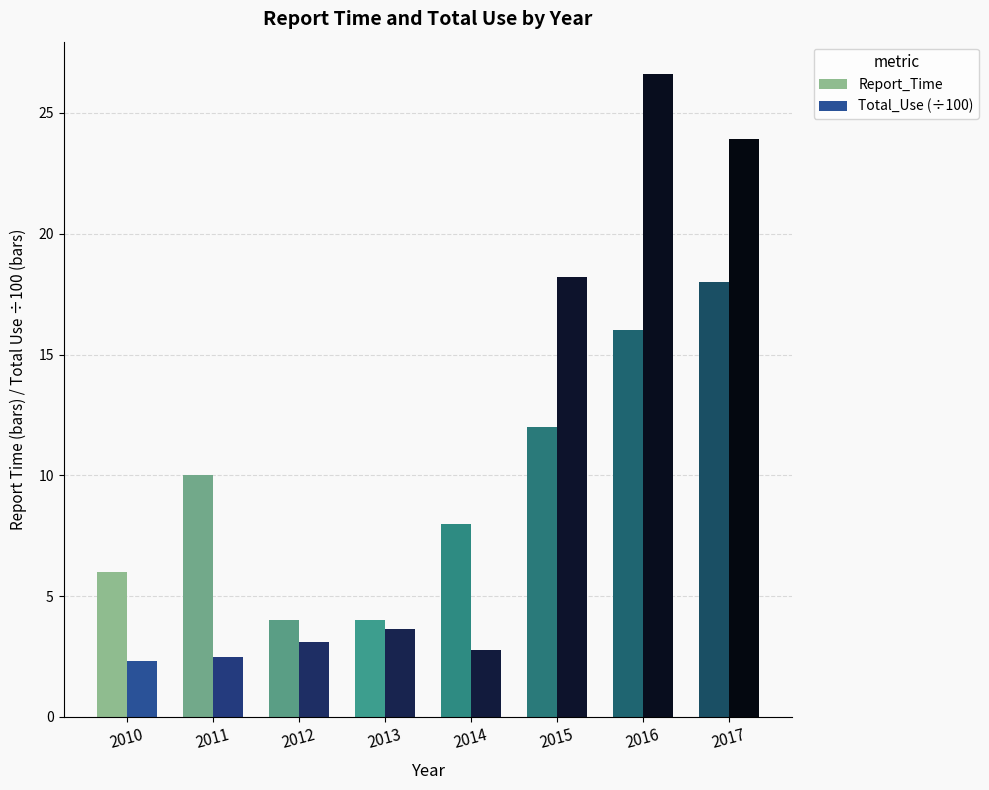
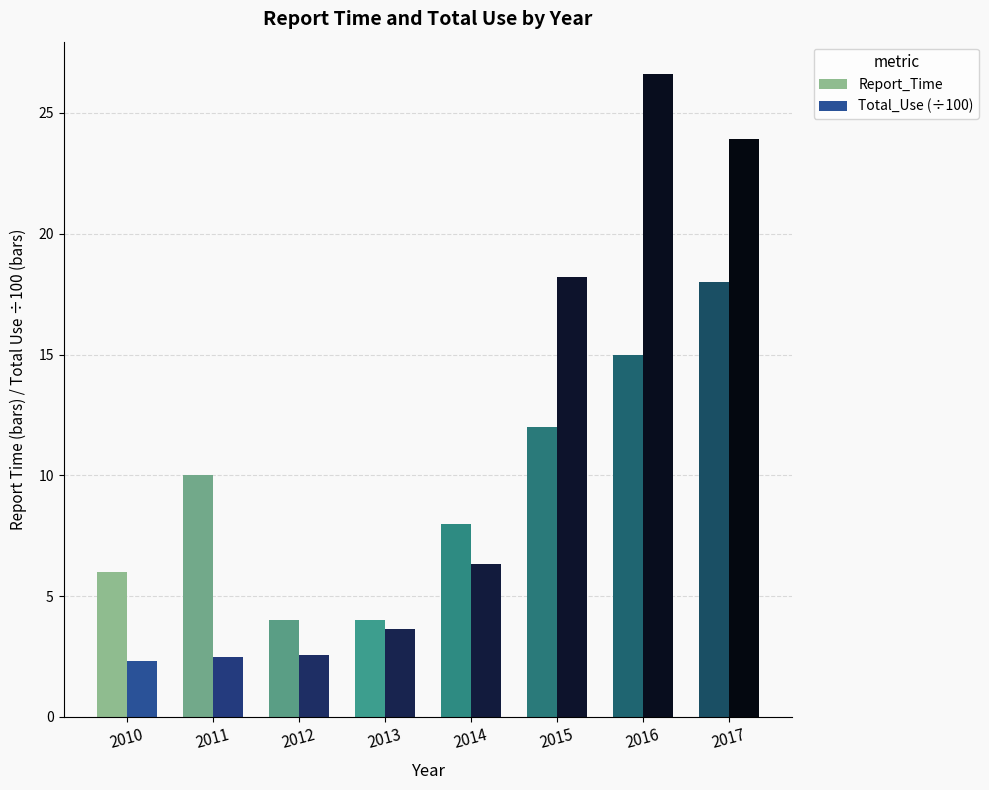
Total_Use (÷100), 2012: 3.1 -> 2.6
Total_Use (÷100), 2014: 2.8 -> 6.3
Report_Time, 2016: 16 -> 15
